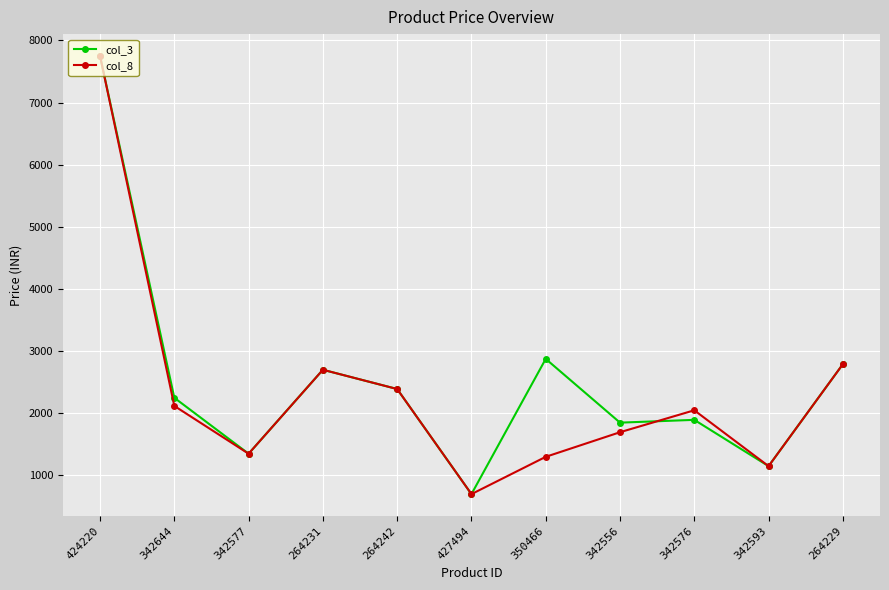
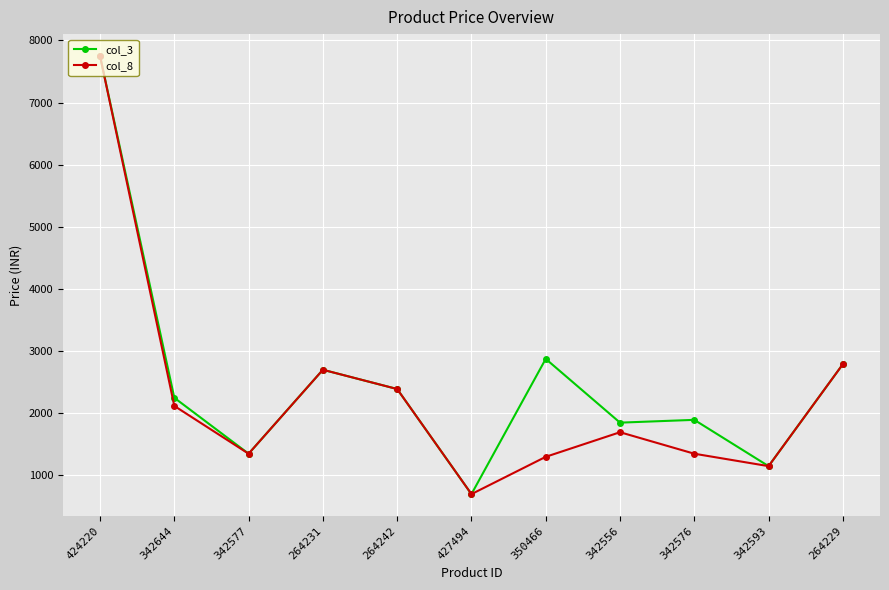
col_8, 342576: 2000 -> 1300
